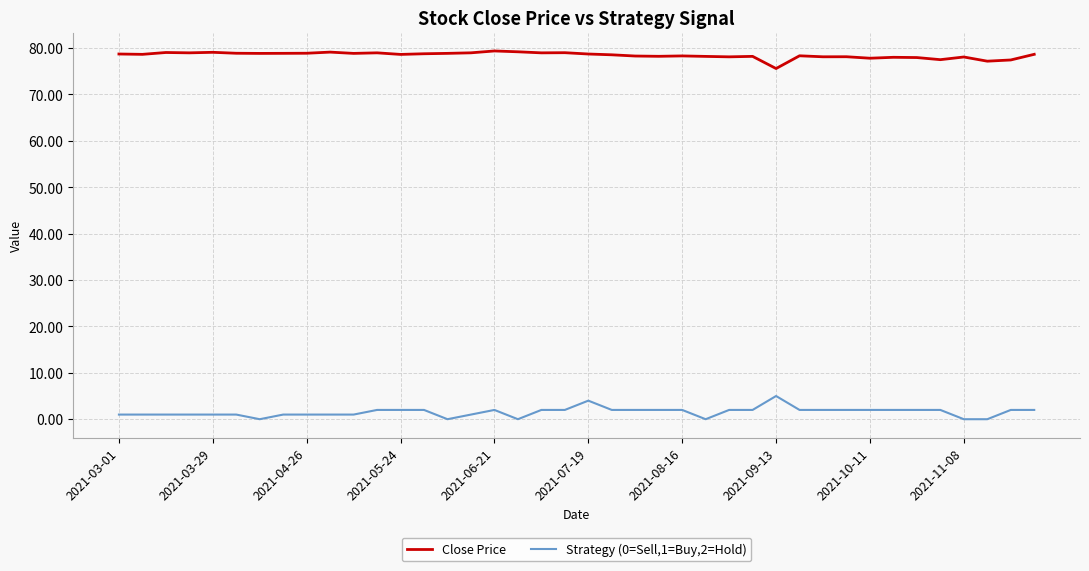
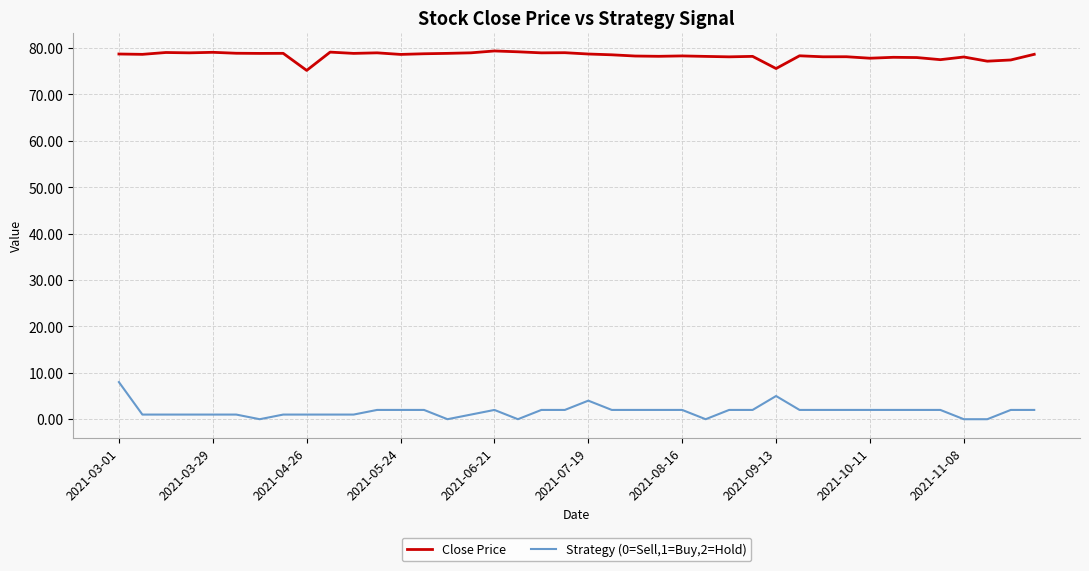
Strategy (0=Sell,1=Buy,2=Hold), 2021-03-01: 1 -> 8
Close Price, 2021-04-26: 79 -> 75
